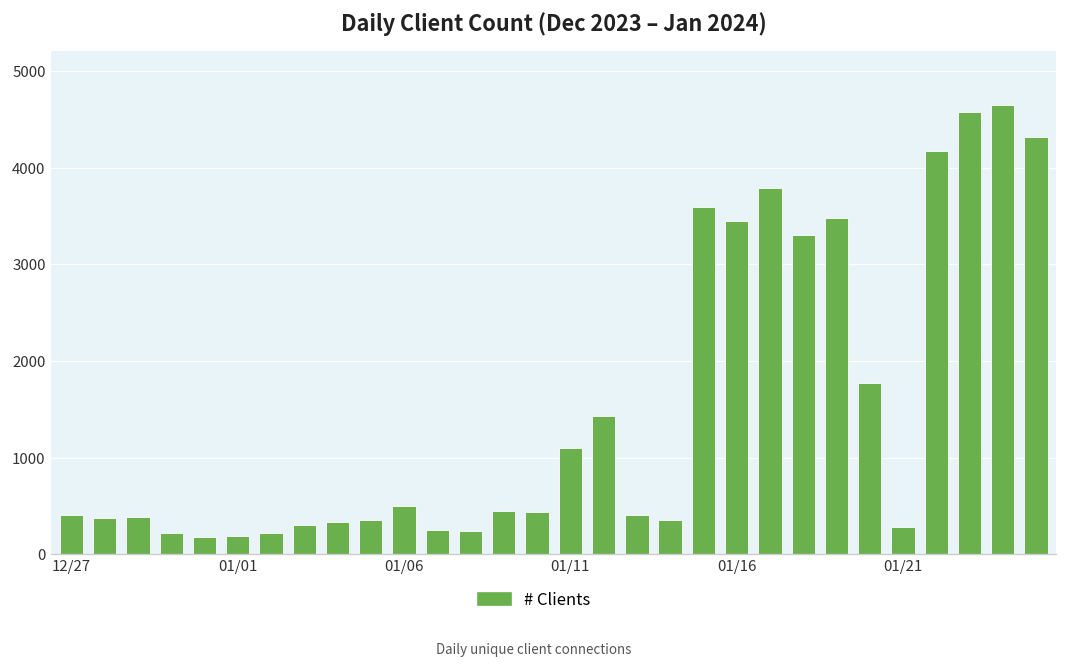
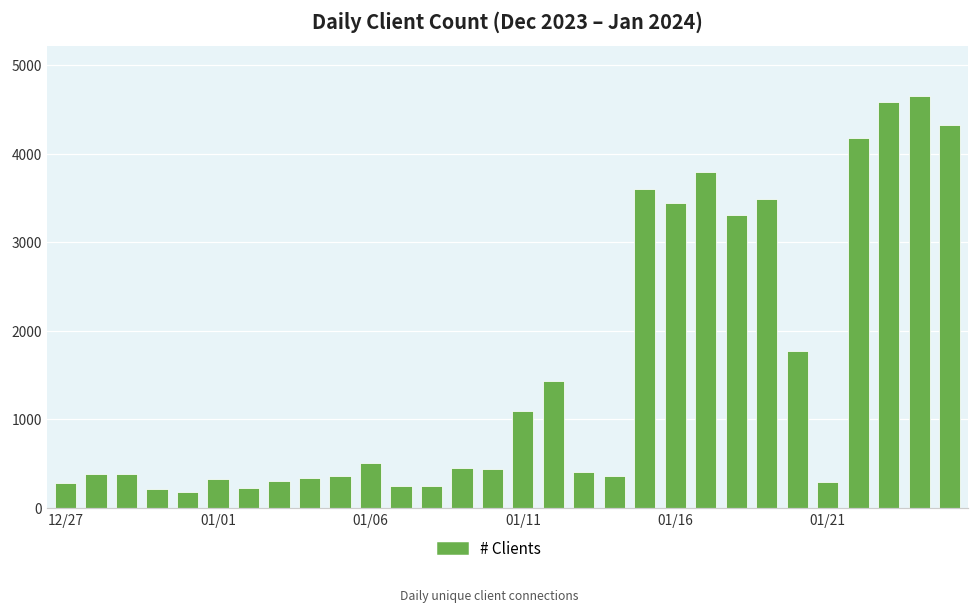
12/27: 400 -> 300
01/01: 200 -> 300
